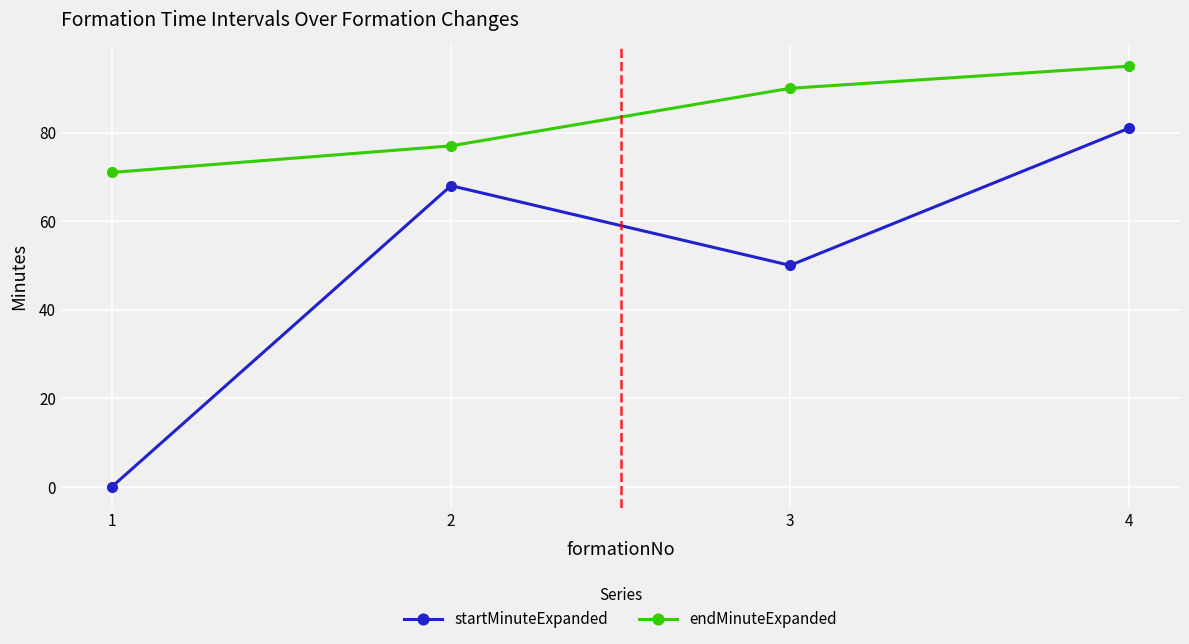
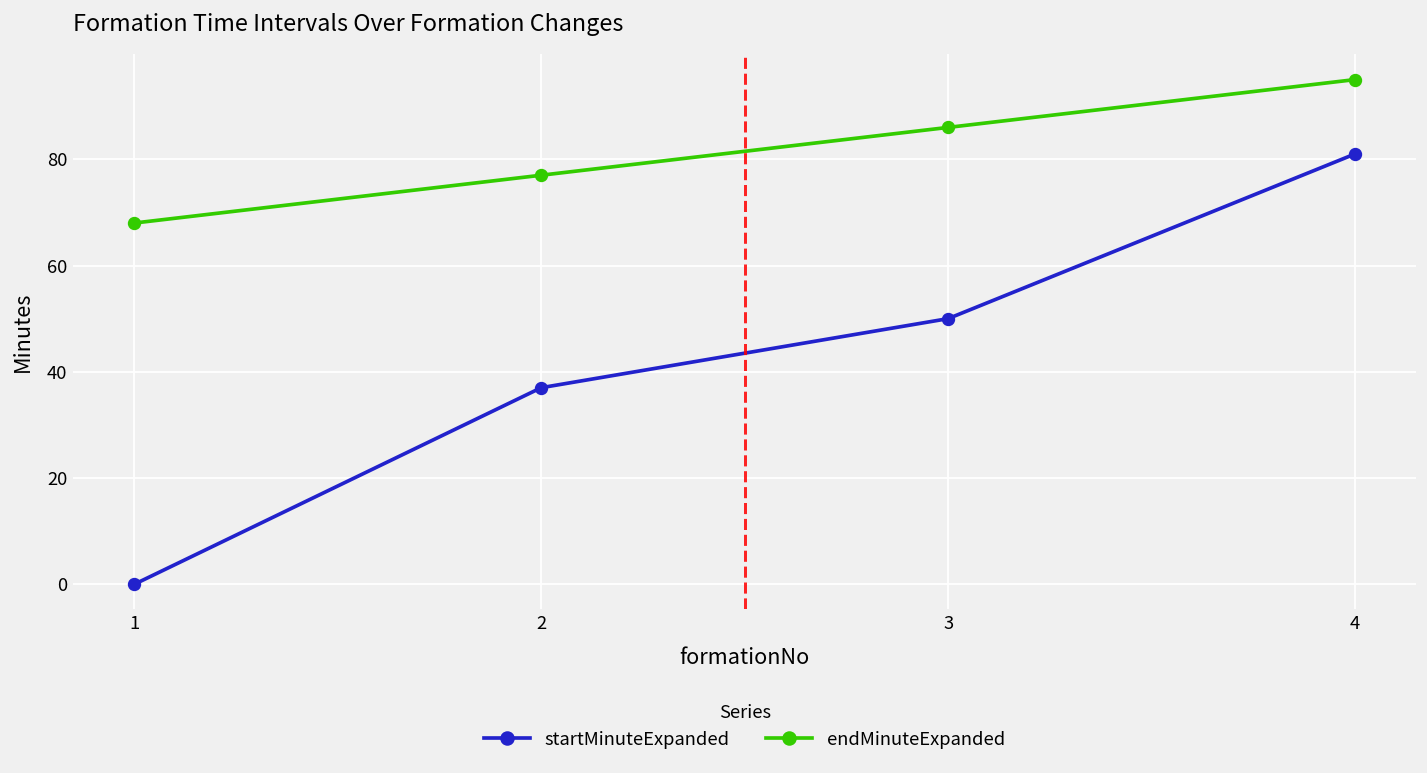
endMinuteExpanded, 1: 71 -> 68
startMinuteExpanded, 2: 68 -> 37
endMinuteExpanded, 3: 90 -> 86
